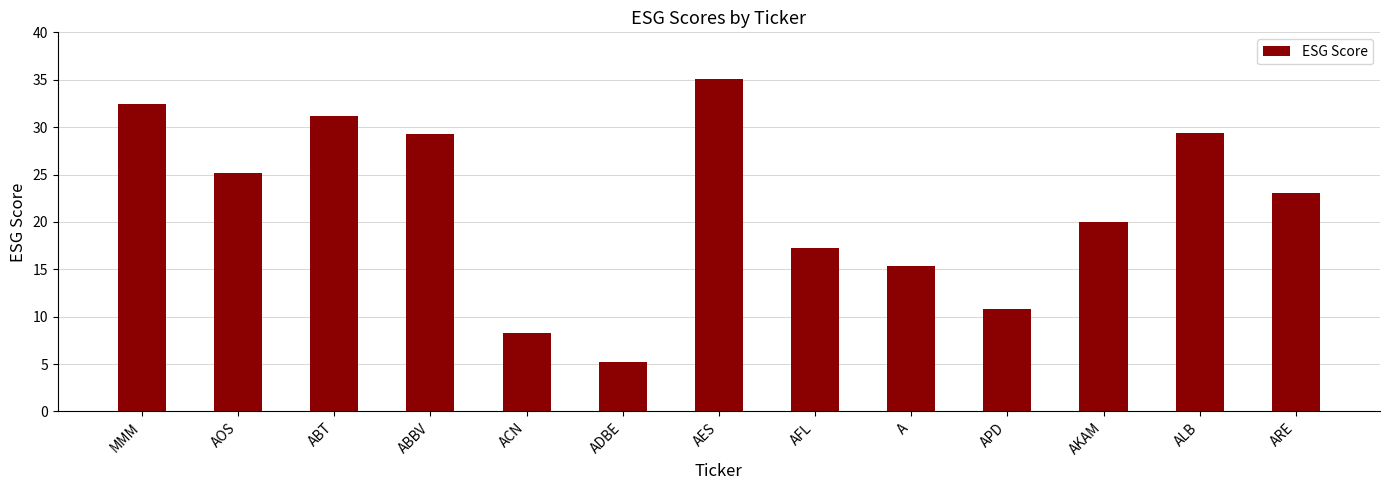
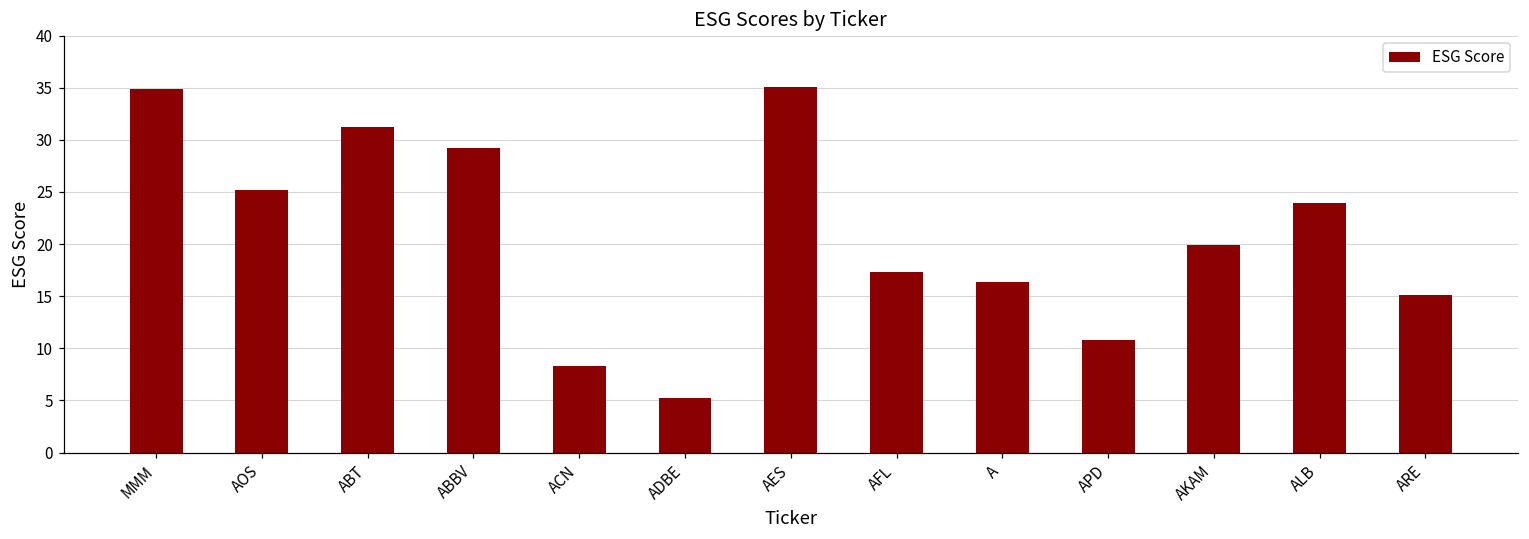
MMM: 32 -> 35
A: 15 -> 16
ALB: 29 -> 24
ARE: 23 -> 15
